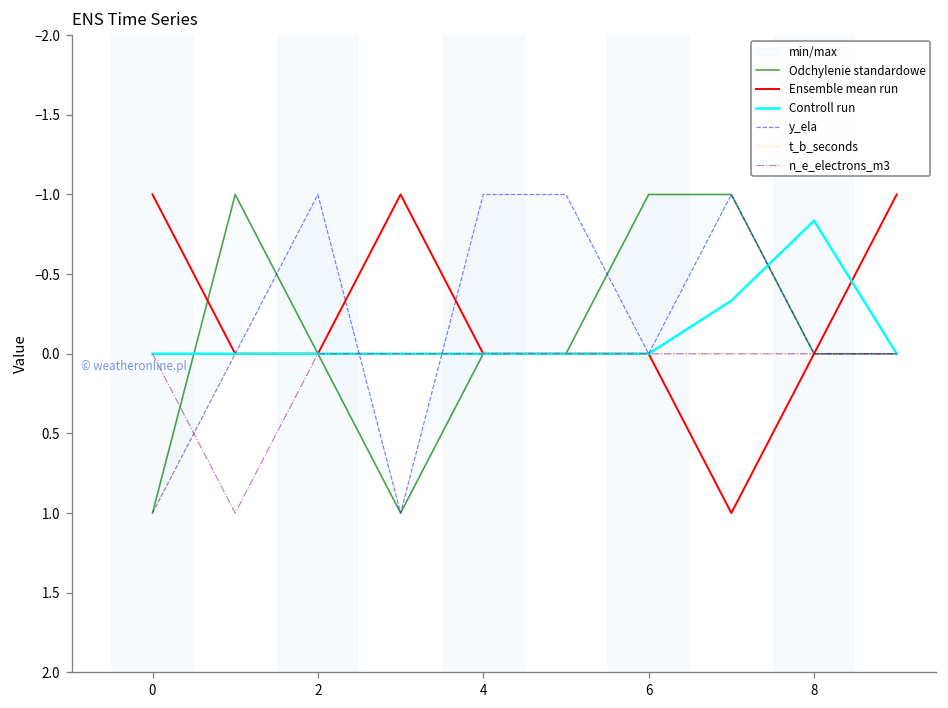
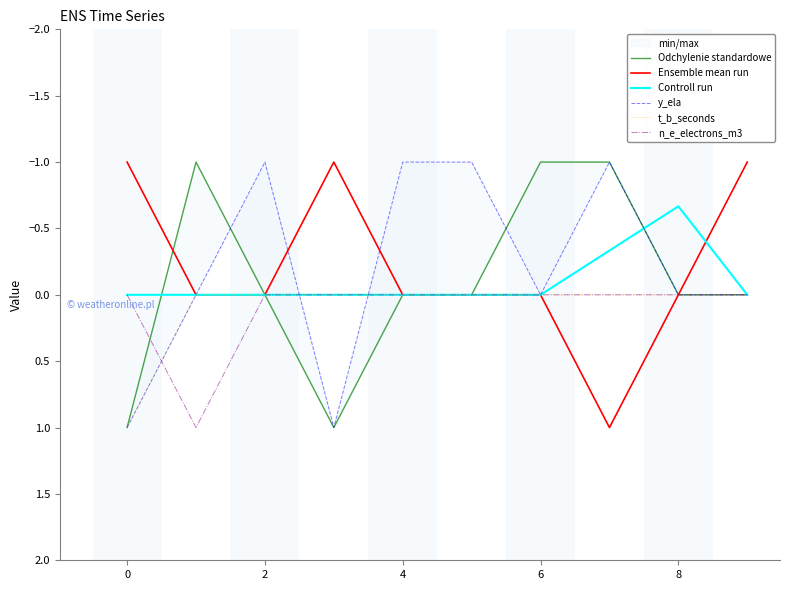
Controll run, 8: -0.84 -> -0.67
